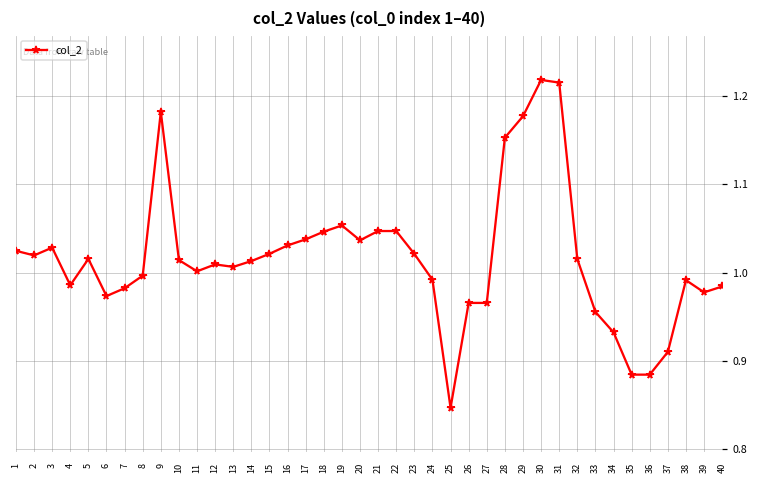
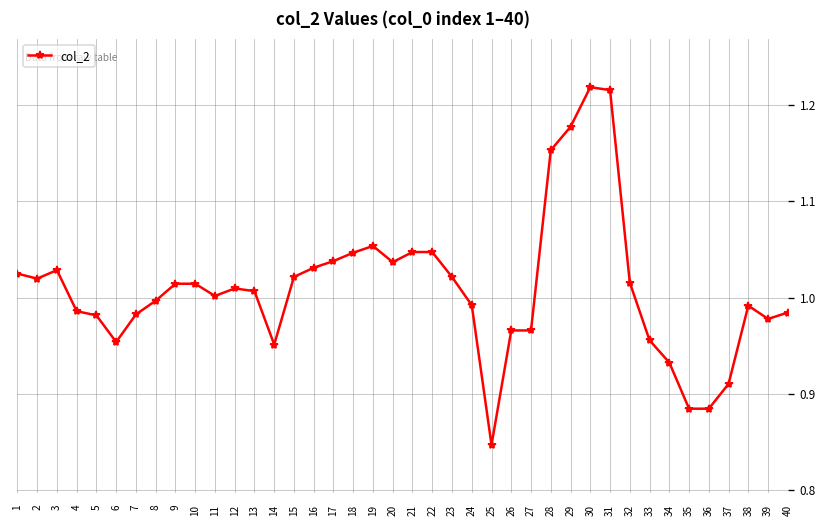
5: 1.02 -> 0.98
6: 0.97 -> 0.95
9: 1.18 -> 1.01
14: 1.01 -> 0.95
